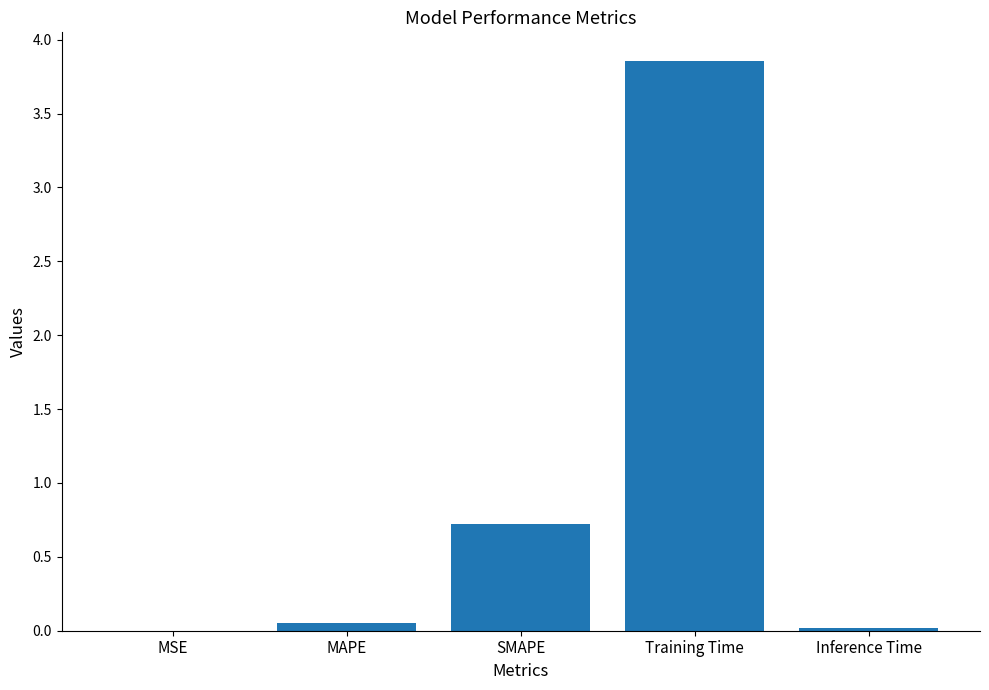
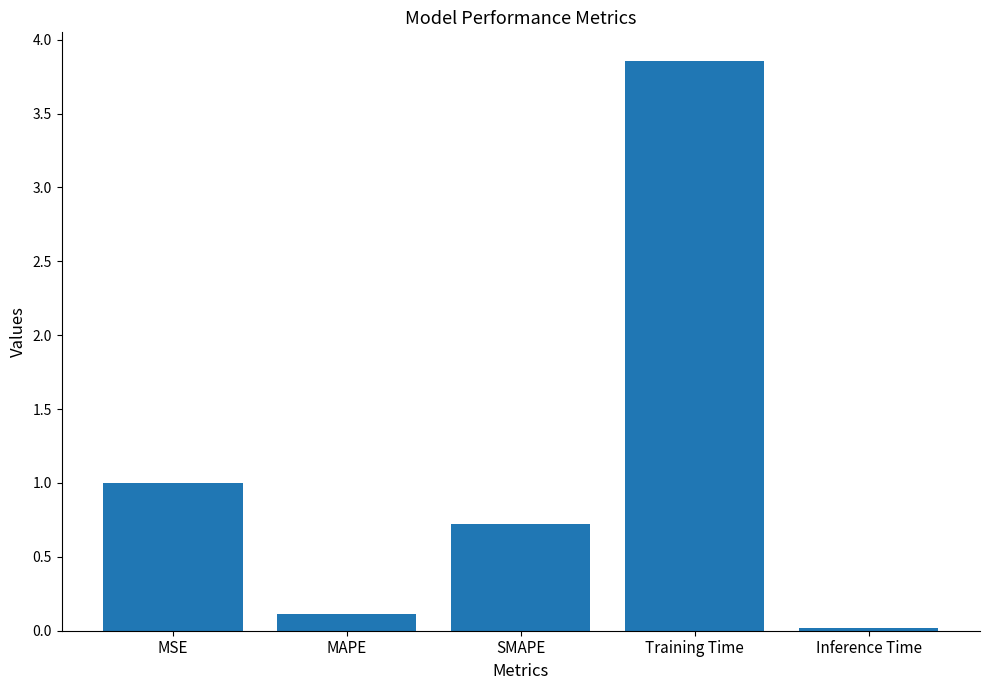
MSE: 0 -> 1
MAPE: 0.05 -> 0.11
